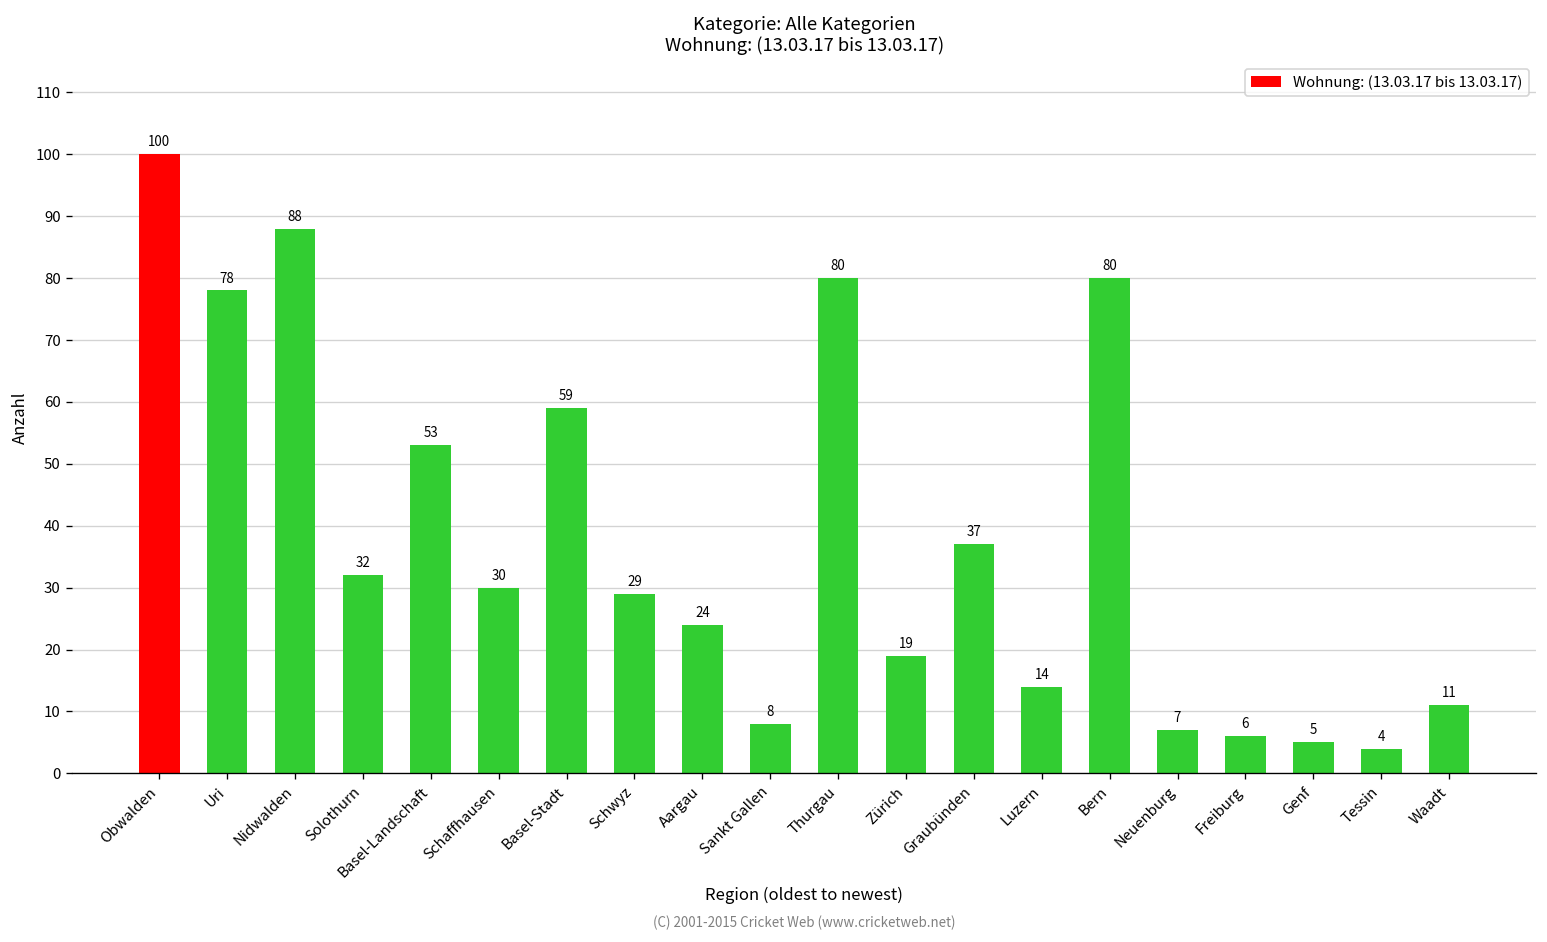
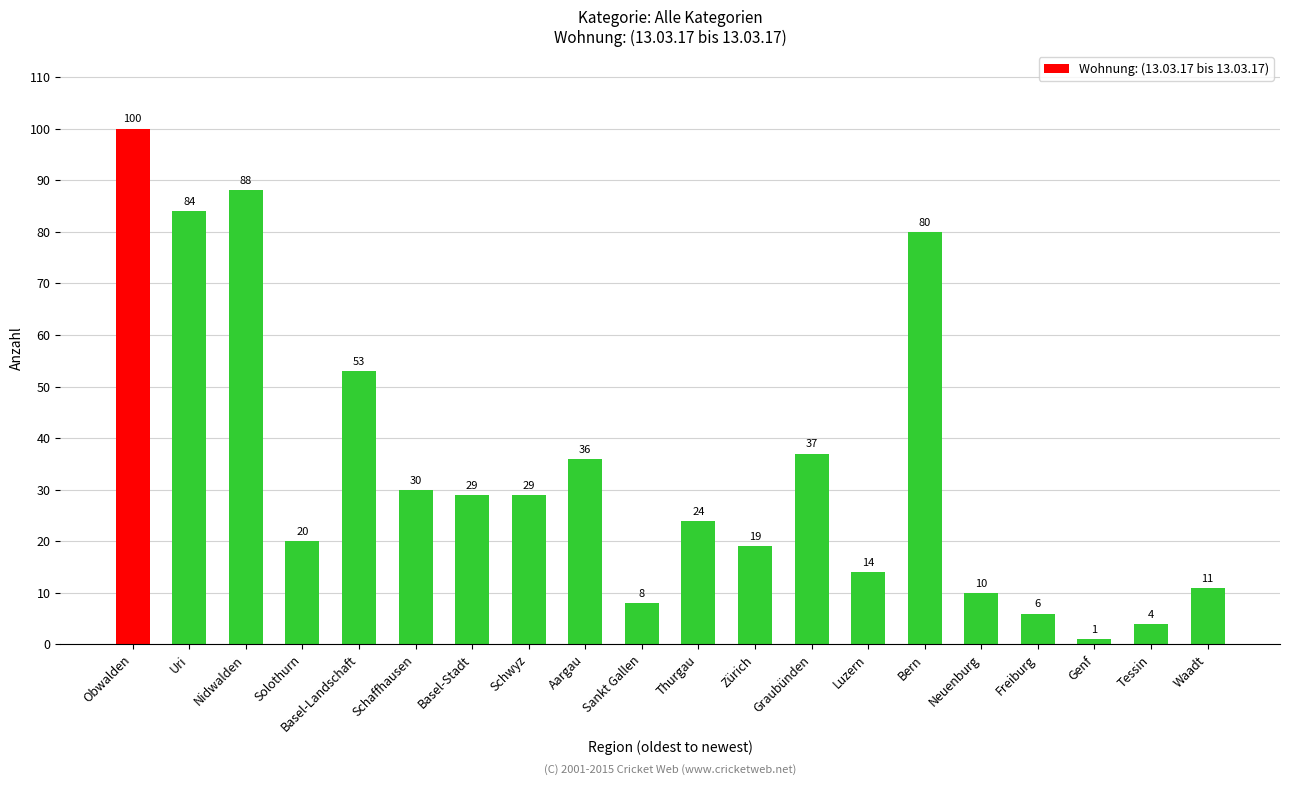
Uri: 78 -> 84
Solothurn: 32 -> 20
Basel-Stadt: 59 -> 29
Aargau: 24 -> 36
Thurgau: 80 -> 24
Neuenburg: 7 -> 10
Genf: 5 -> 1
